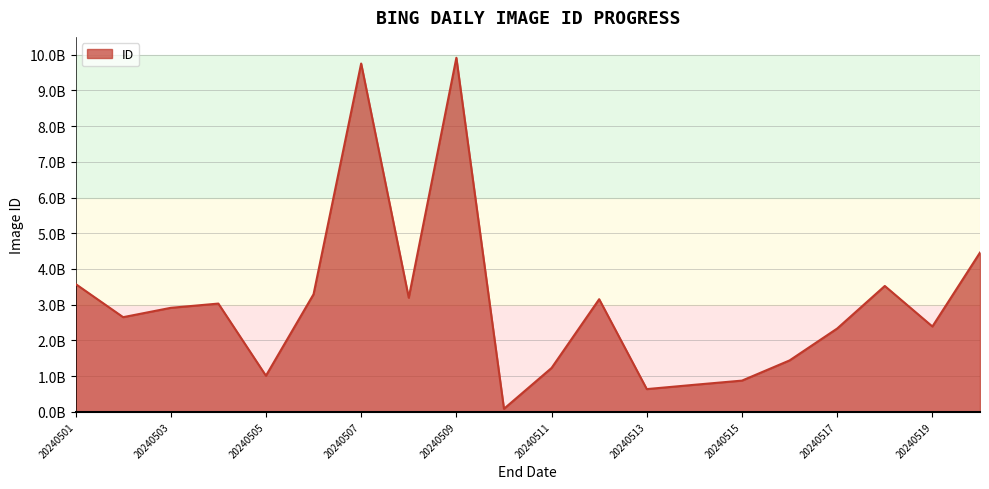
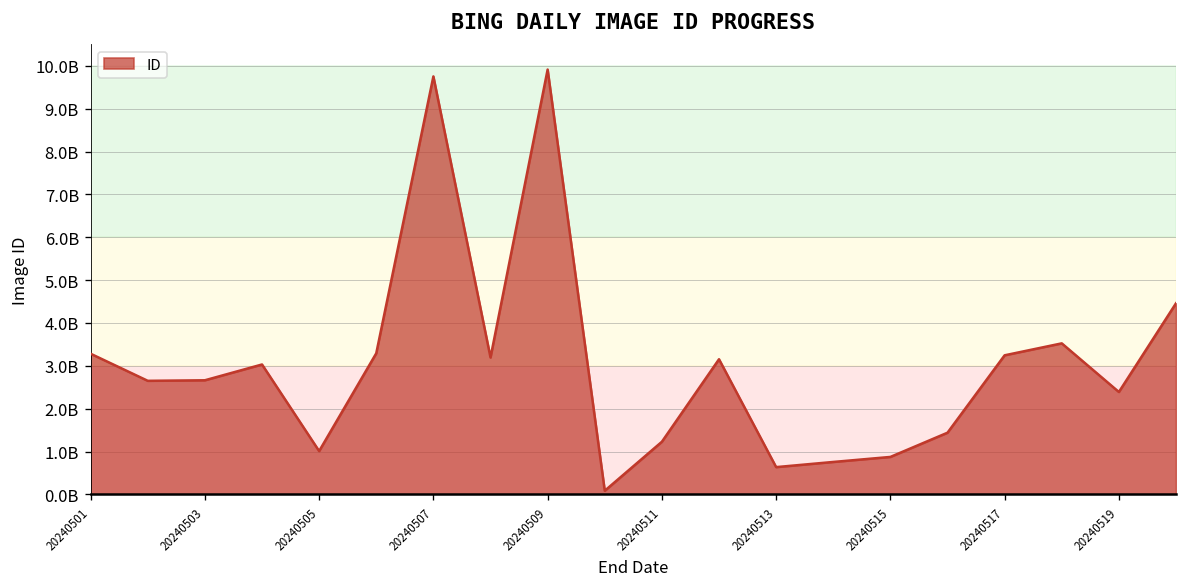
20240501: 3600000000 -> 3300000000
20240503: 2900000000 -> 2700000000
20240517: 2300000000 -> 3200000000
